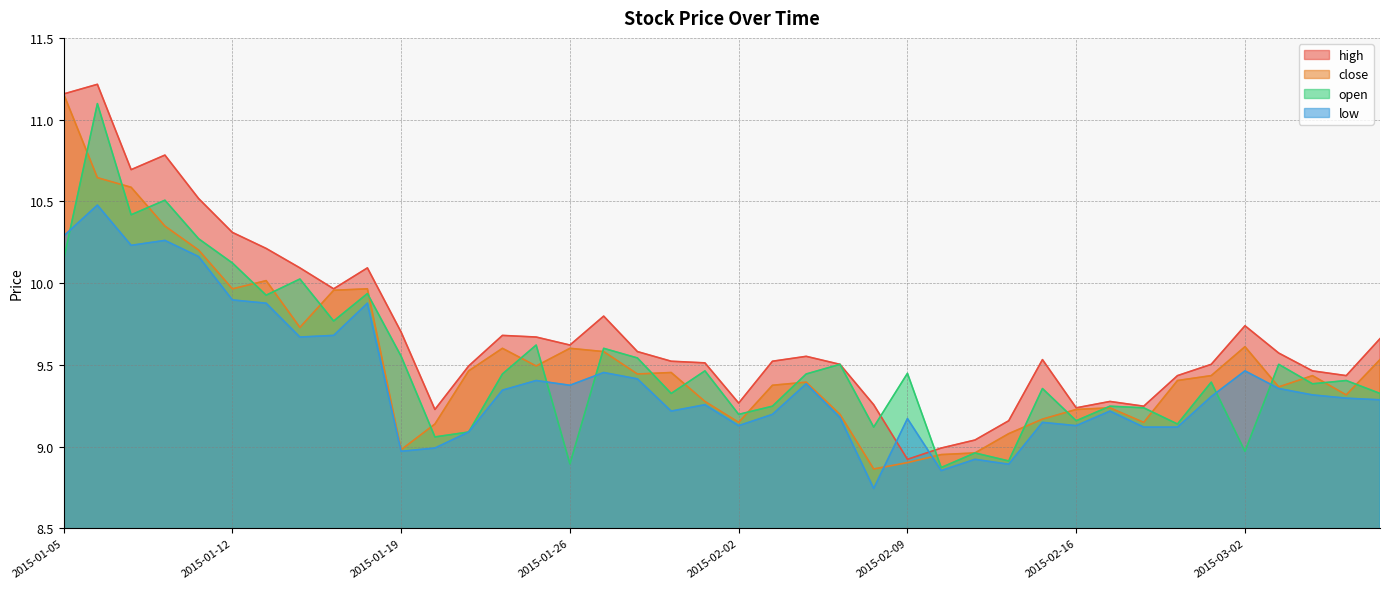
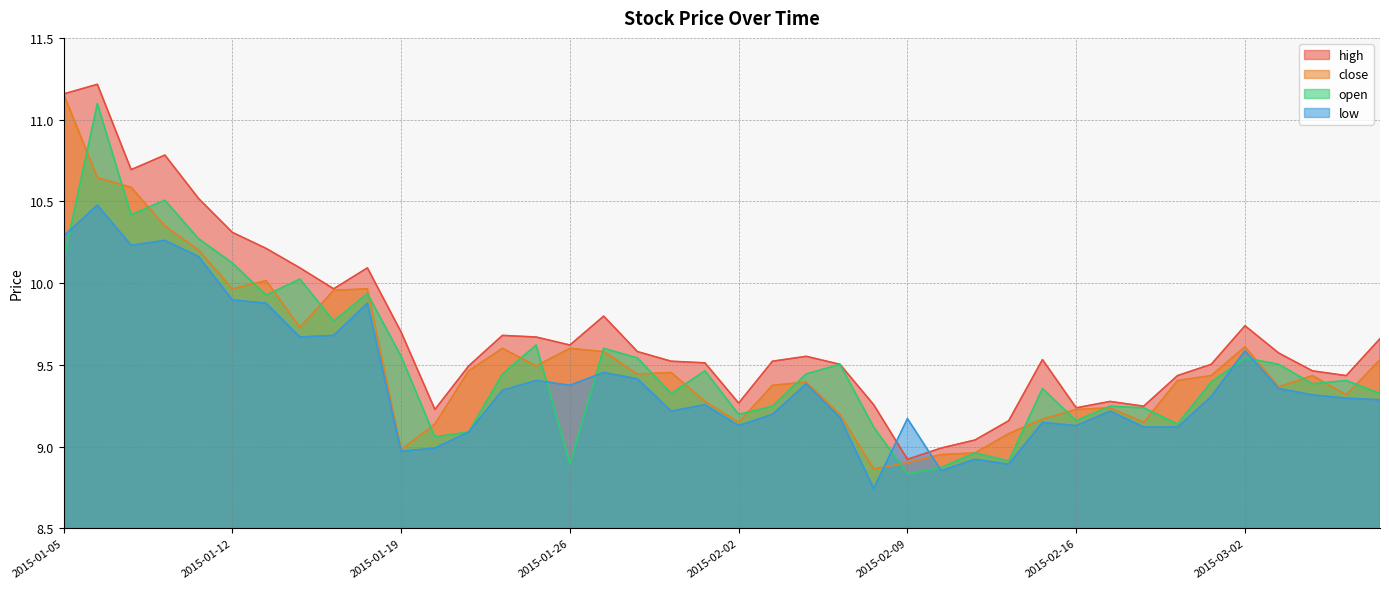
open, 2015-02-09: 9.45 -> 8.83
open, 2015-03-02: 8.97 -> 9.54
low, 2015-03-02: 9.46 -> 9.59
